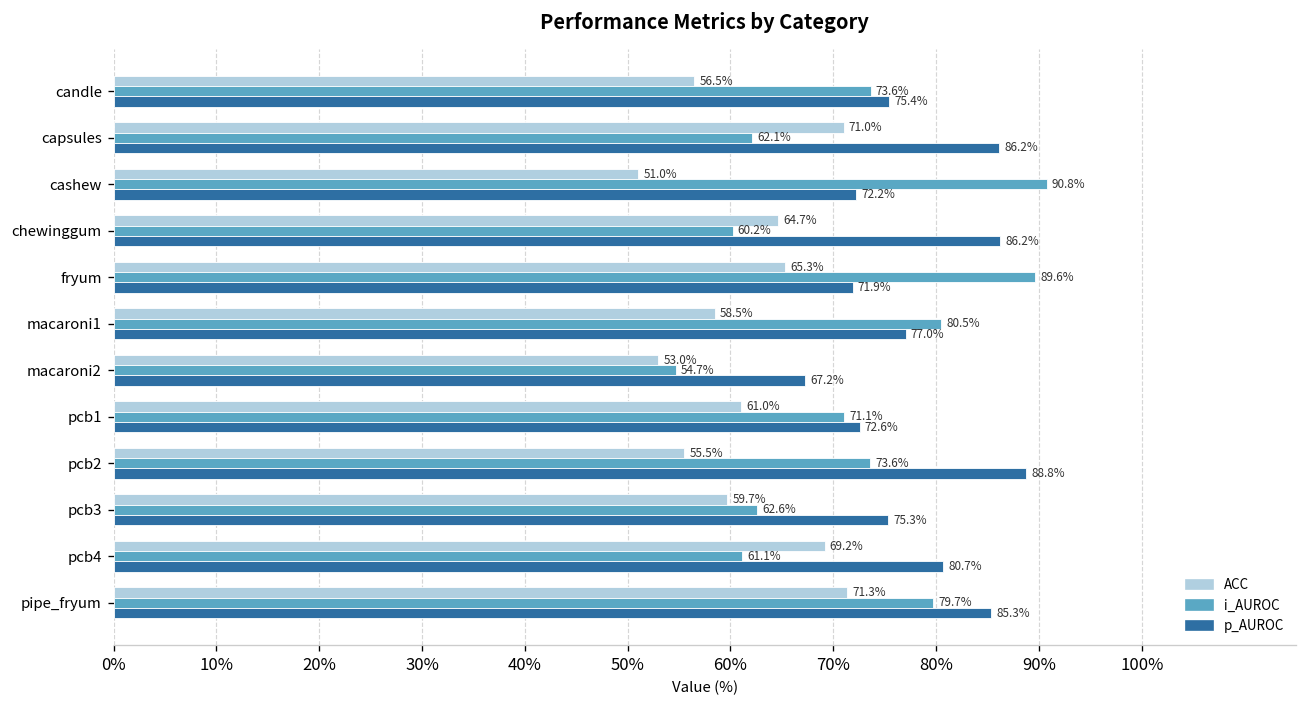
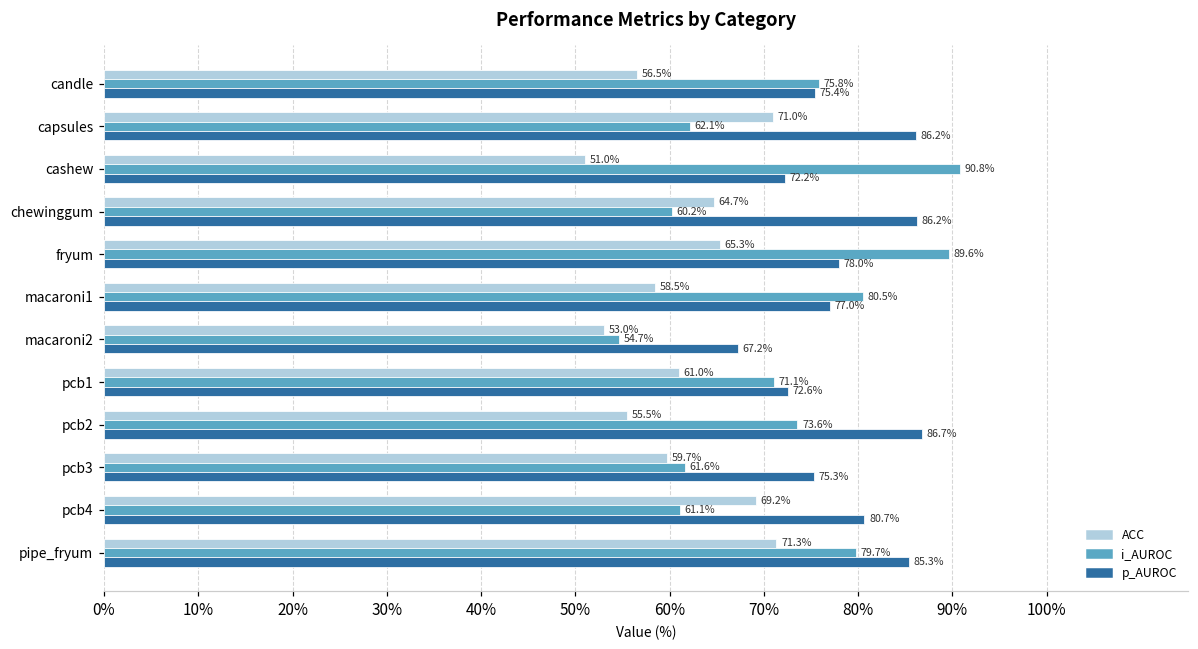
i_AUROC, candle: 73.6% -> 75.8%
p_AUROC, fryum: 71.9% -> 78.0%
p_AUROC, pcb2: 88.8% -> 86.7%
i_AUROC, pcb3: 62.6% -> 61.6%
